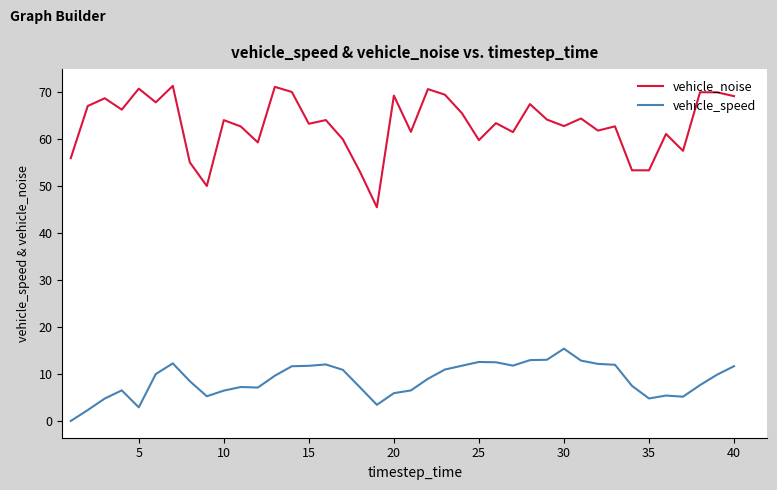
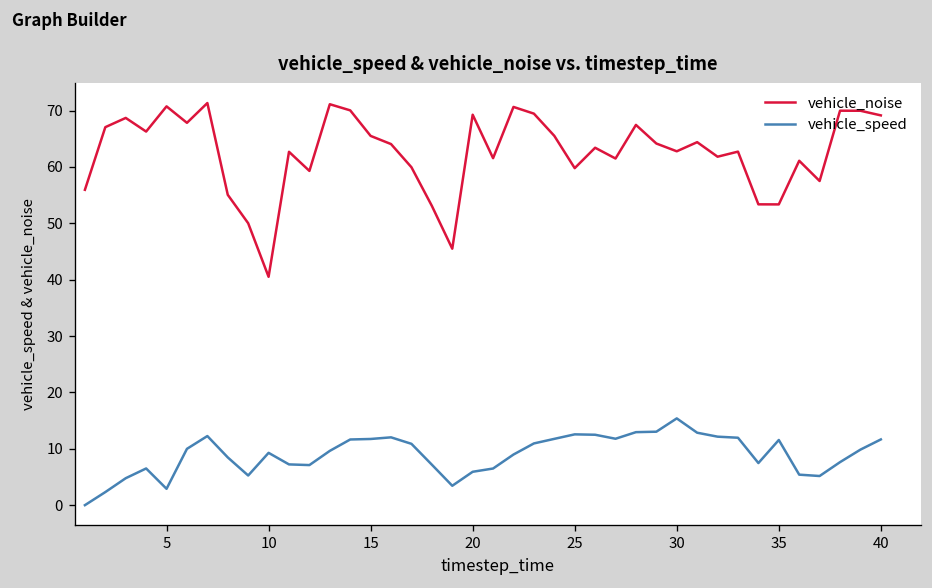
vehicle_noise, 10: 64 -> 41
vehicle_speed, 10: 6 -> 9
vehicle_noise, 15: 63 -> 66
vehicle_speed, 35: 5 -> 12
